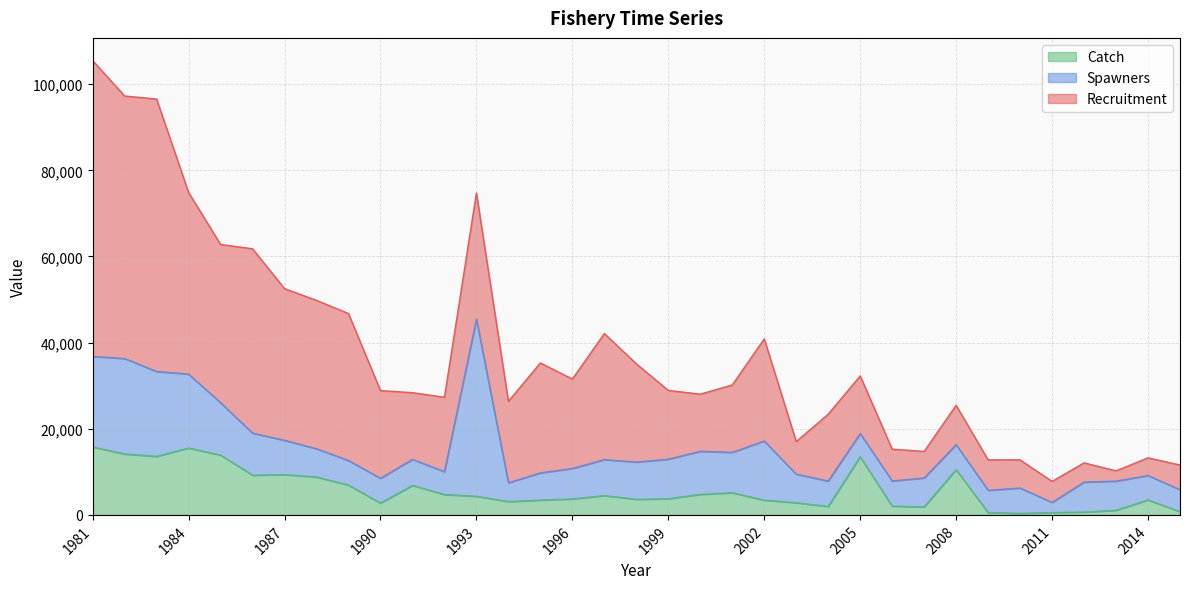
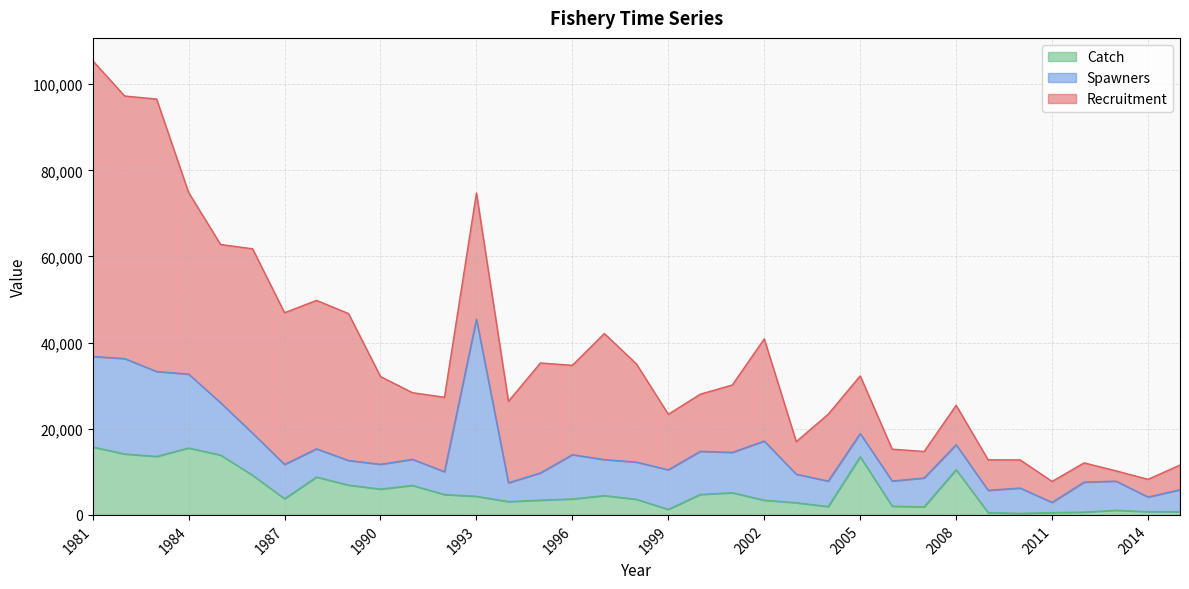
Catch, 1987: 9,000 -> 4,000
Catch, 1990: 3,000 -> 6,000
Spawners, 1996: 7,000 -> 10,000
Catch, 1999: 4,000 -> 1,000
Recruitment, 1999: 16,000 -> 13,000
Catch, 2014: 3,000 -> 1,000
Spawners, 2014: 6,000 -> 3,000
